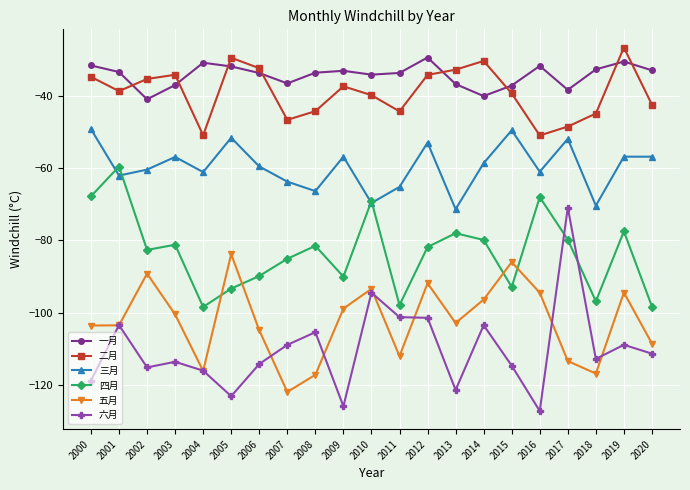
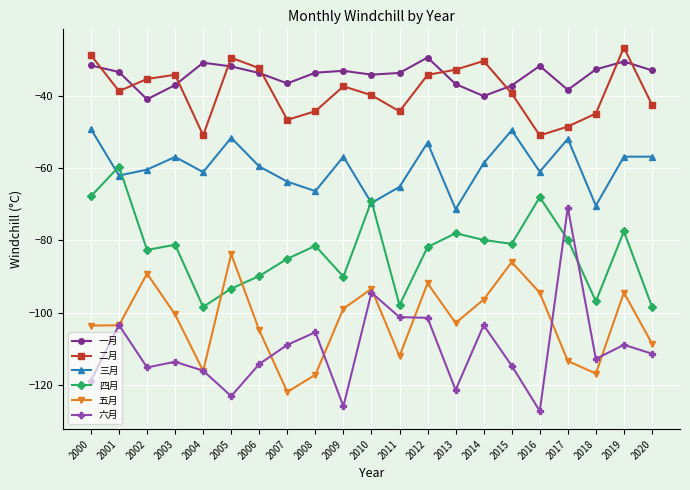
二月, 2000: -35 -> -29
四月, 2015: -93 -> -81
